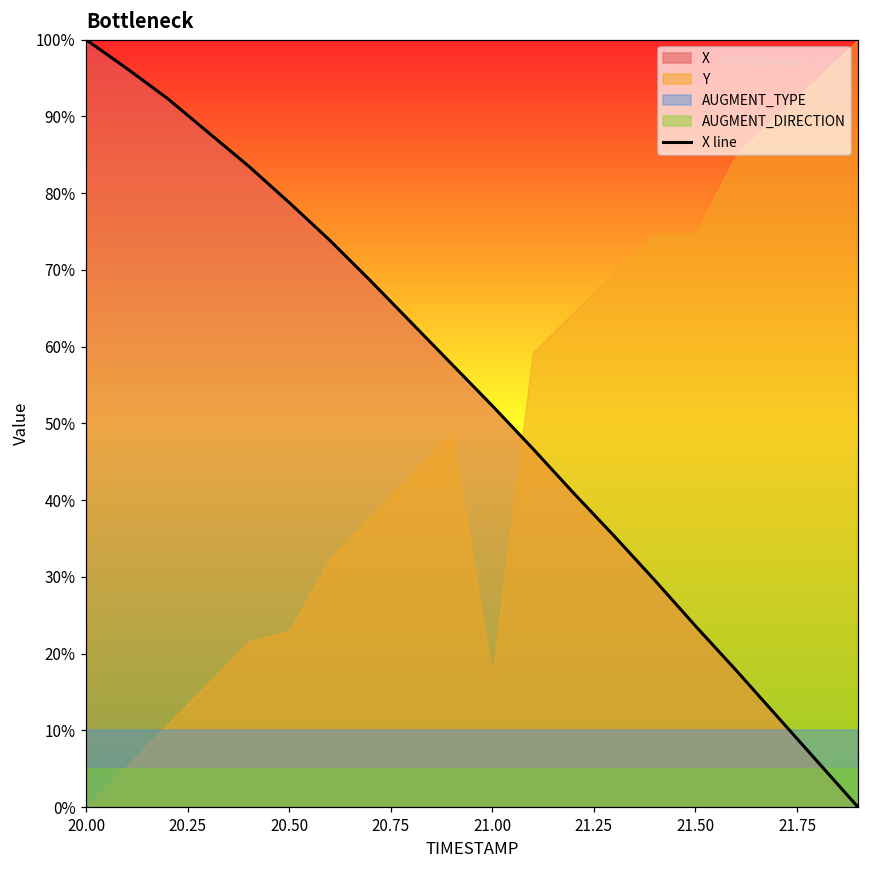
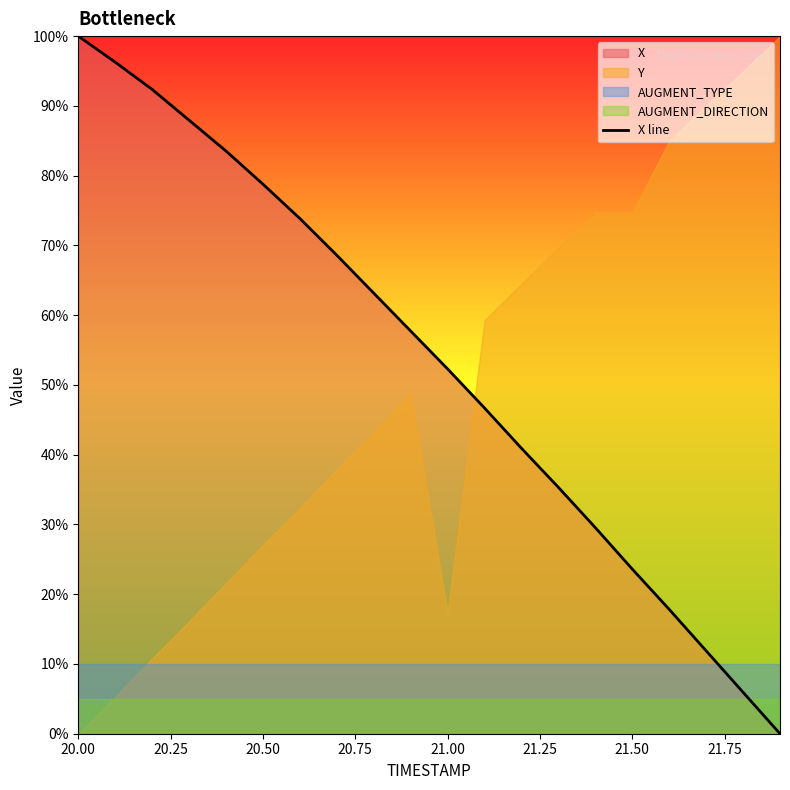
Y, 20.50: 23% -> 27%
